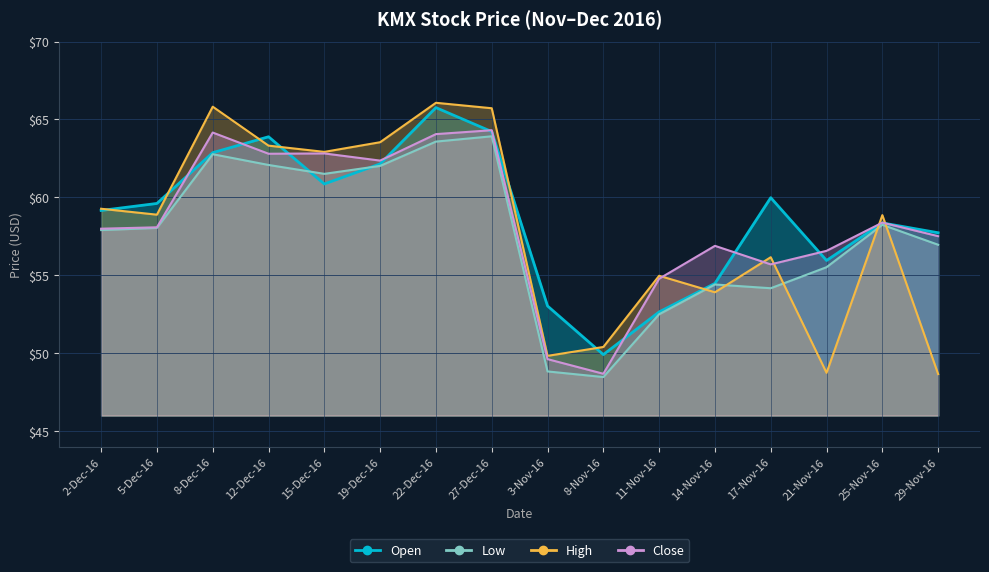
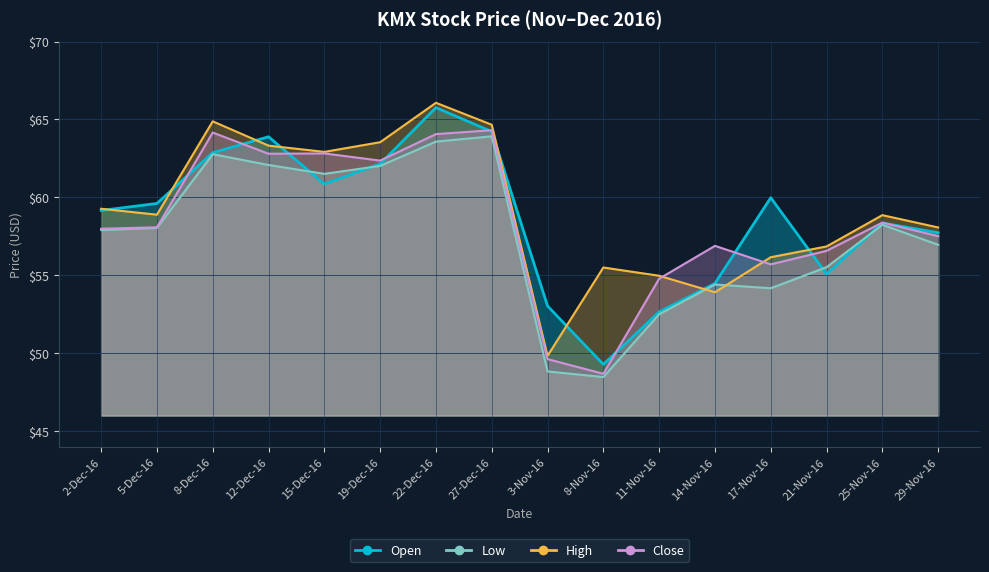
High, 8-Dec-16: $65.8 -> $64.9
High, 27-Dec-16: $65.7 -> $64.7
Open, 8-Nov-16: $49.9 -> $49.3
High, 8-Nov-16: $50.4 -> $55.5
Open, 21-Nov-16: $56.0 -> $55.1
High, 21-Nov-16: $48.7 -> $56.9
High, 29-Nov-16: $48.7 -> $58.1
